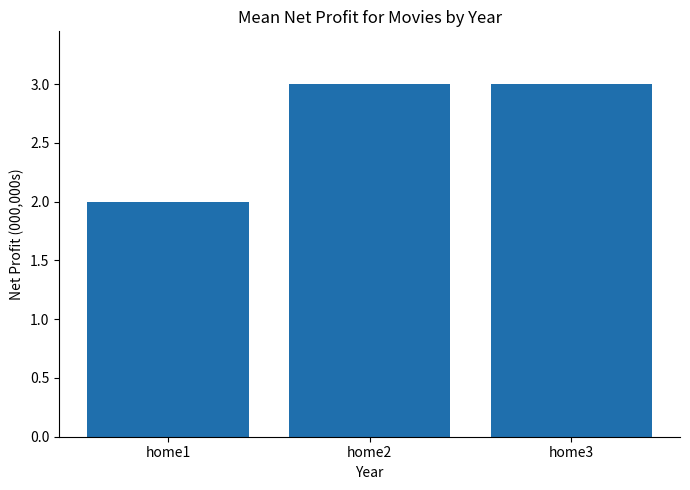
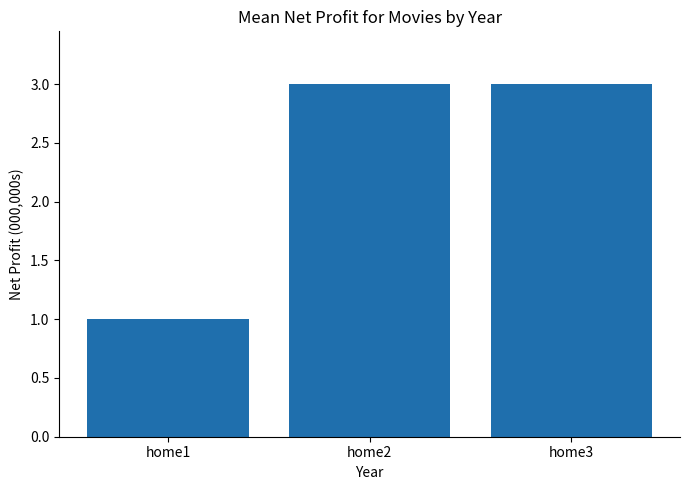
home1: 2 -> 1
